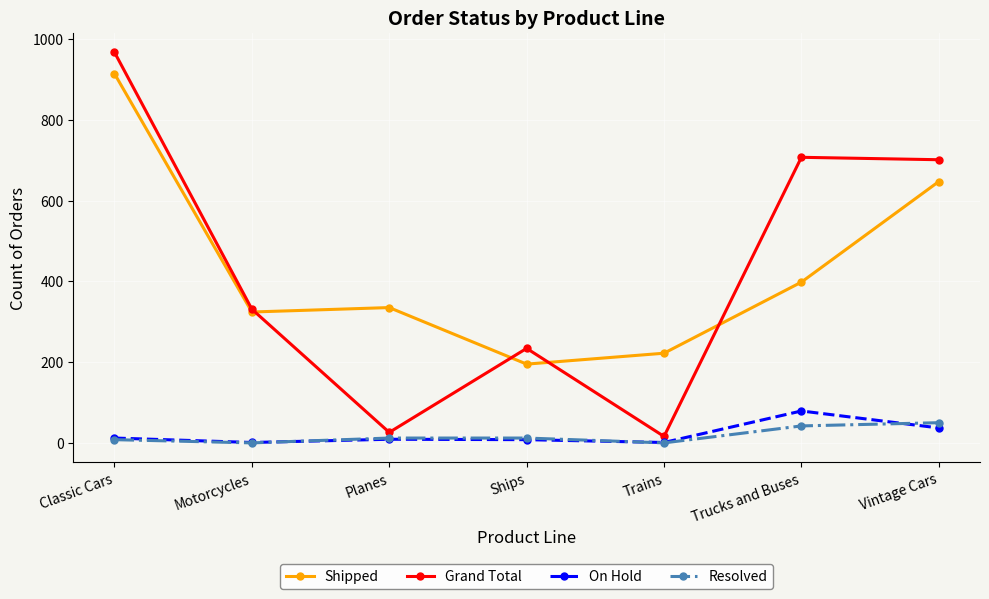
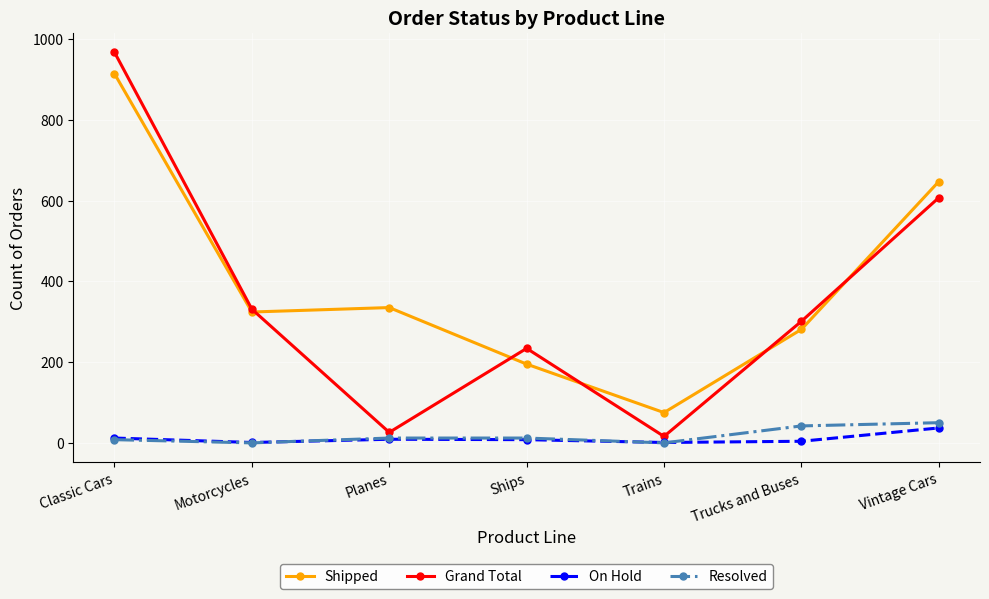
Shipped, Trains: 220 -> 80
Shipped, Trucks and Buses: 400 -> 280
Grand Total, Trucks and Buses: 710 -> 300
On Hold, Trucks and Buses: 80 -> 0
Grand Total, Vintage Cars: 700 -> 610
